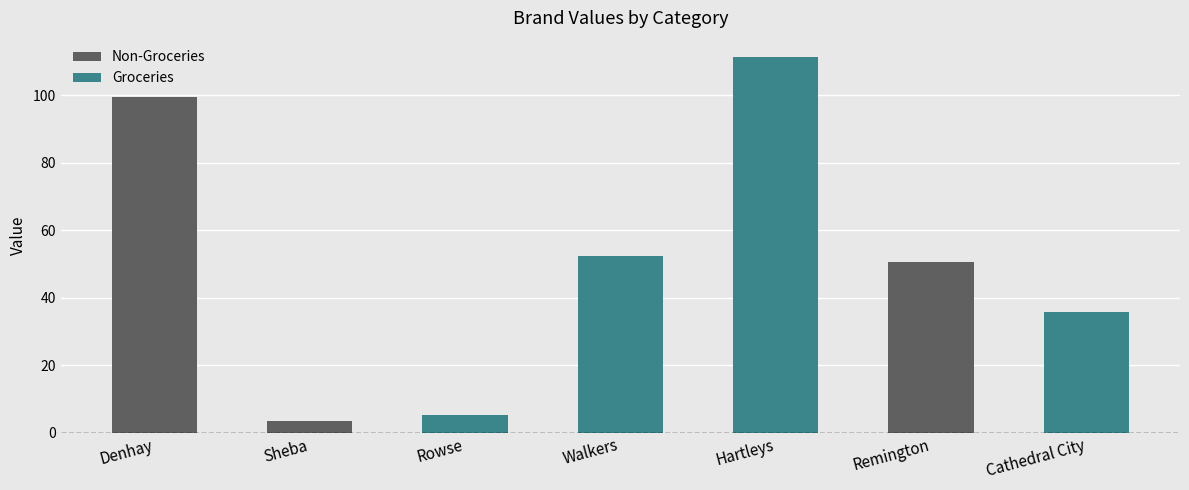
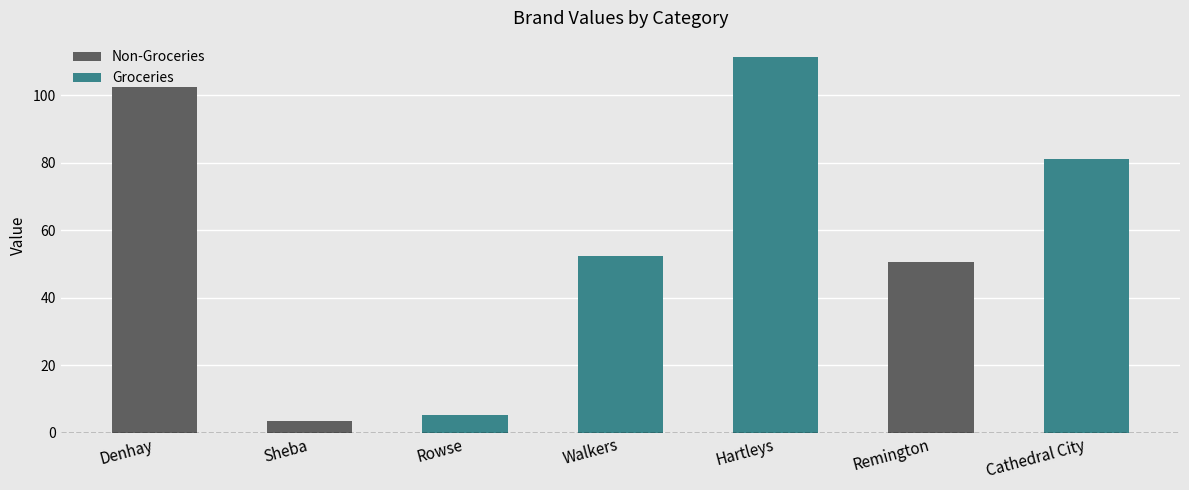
Denhay: 99 -> 102
Cathedral City: 36 -> 81
